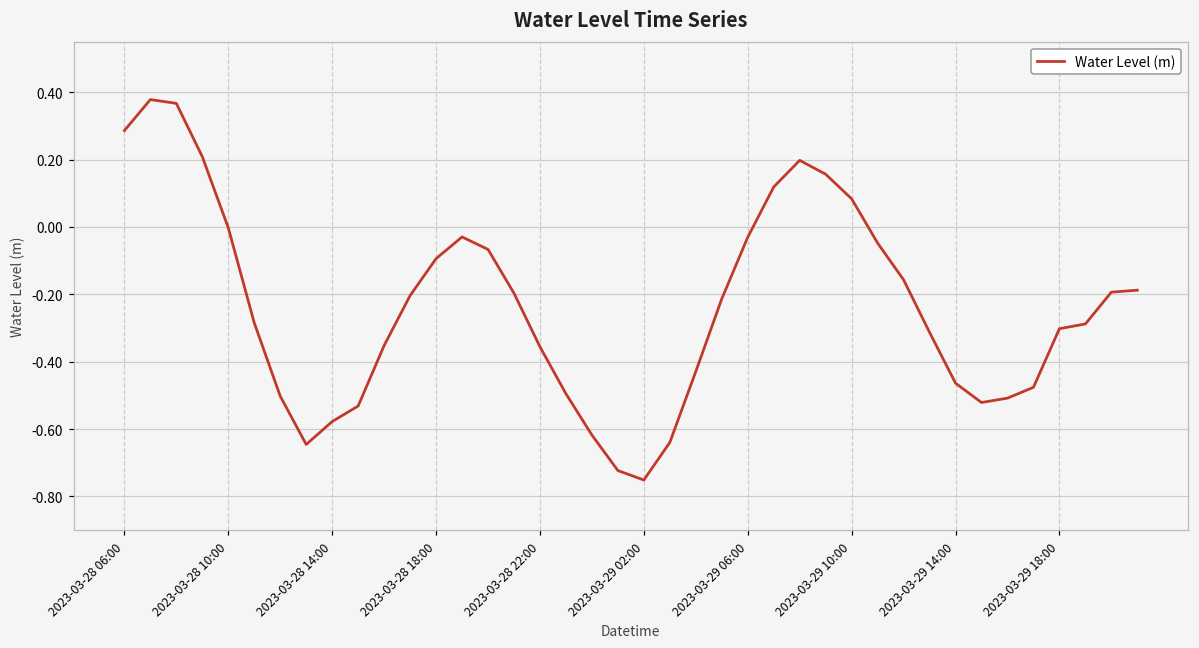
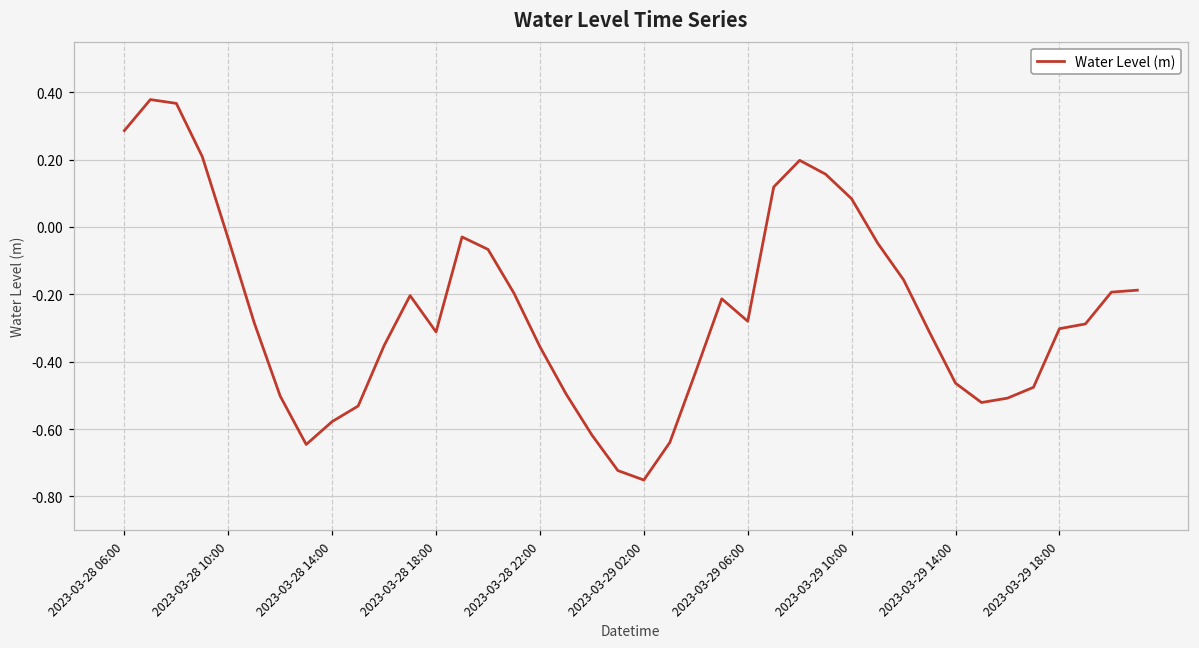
2023-03-28 10:00: 0.00 -> -0.04
2023-03-28 18:00: -0.09 -> -0.31
2023-03-29 06:00: -0.03 -> -0.28
